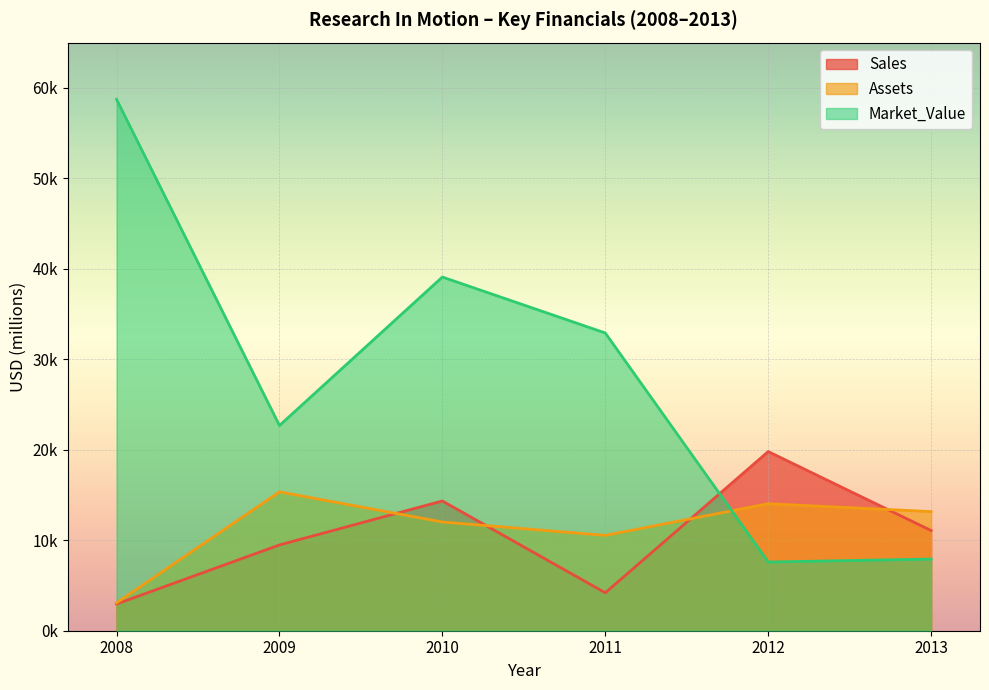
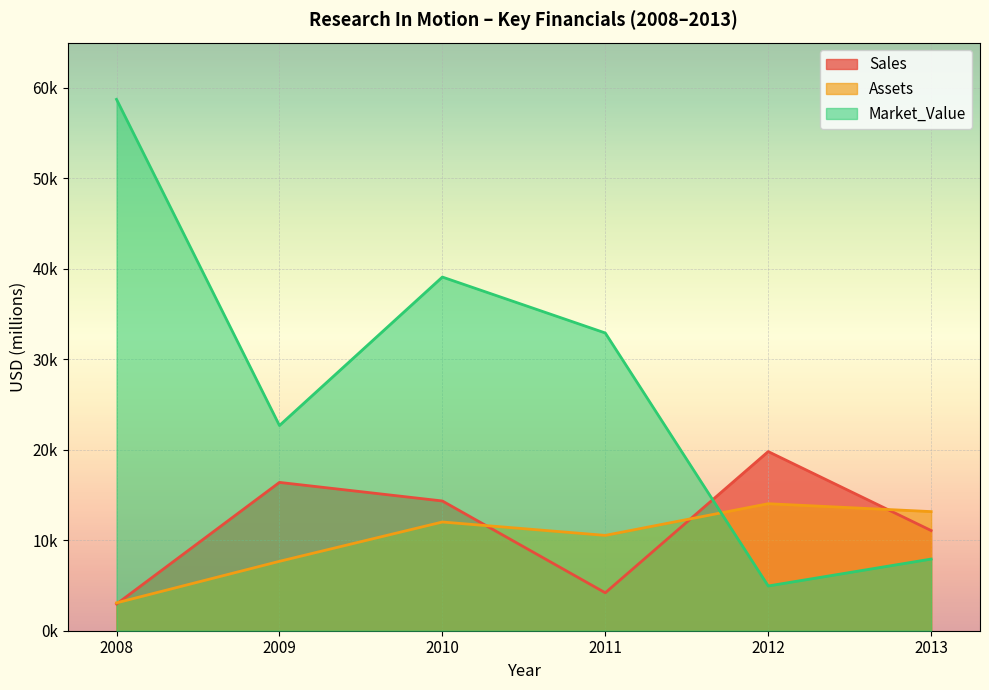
Sales, 2009: 9000 -> 16000
Assets, 2009: 15000 -> 8000
Market_Value, 2012: 8000 -> 5000
